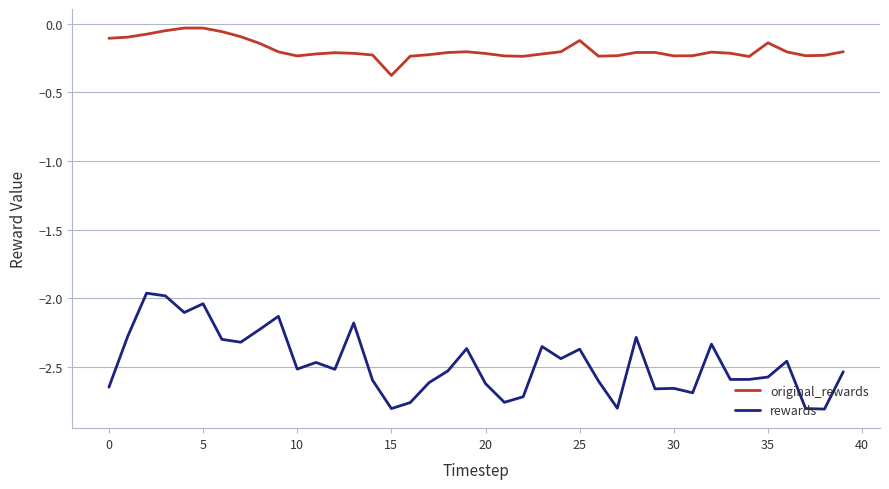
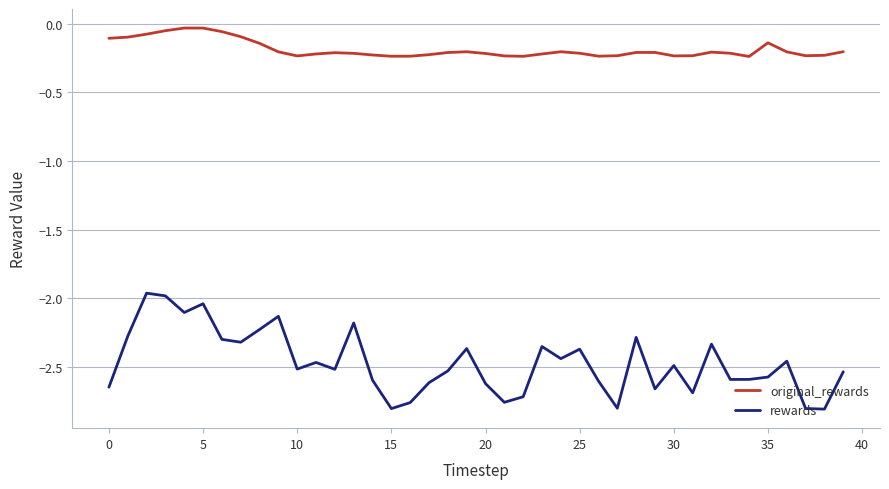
original_rewards, 15: -0.38 -> -0.24
original_rewards, 25: -0.12 -> -0.21
rewards, 30: -2.66 -> -2.49
